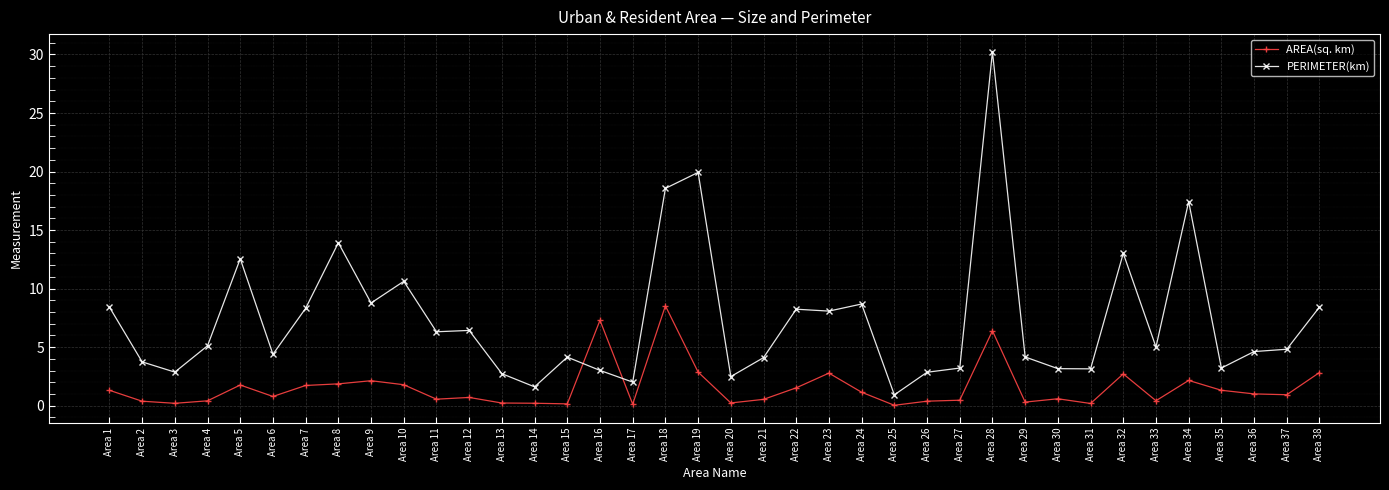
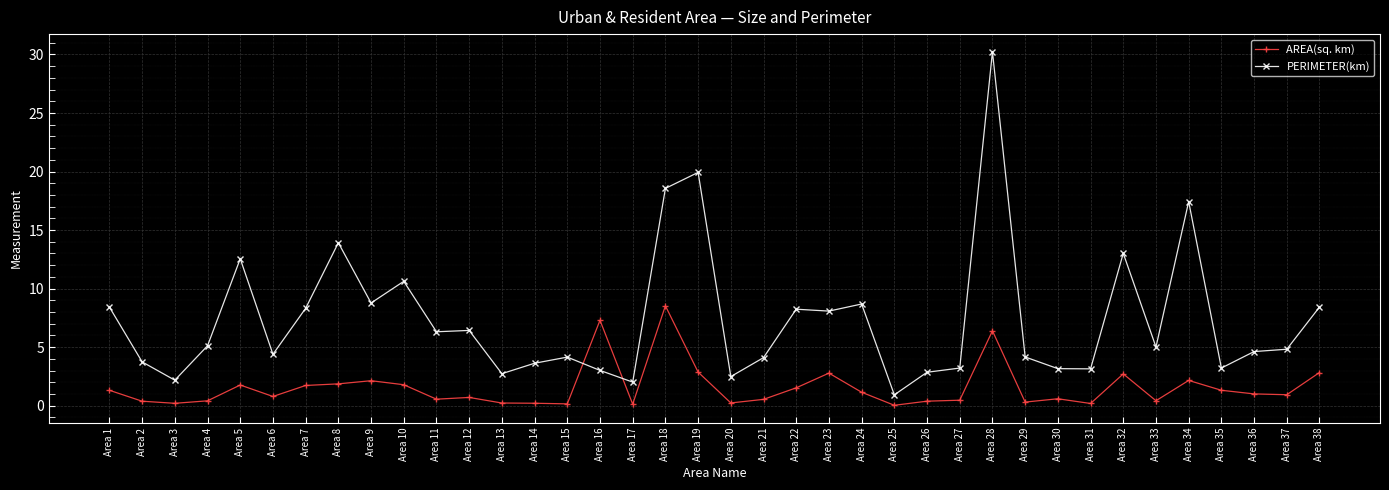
PERIMETER(km), Area 3: 2.9 -> 2.2
PERIMETER(km), Area 14: 1.6 -> 3.6
